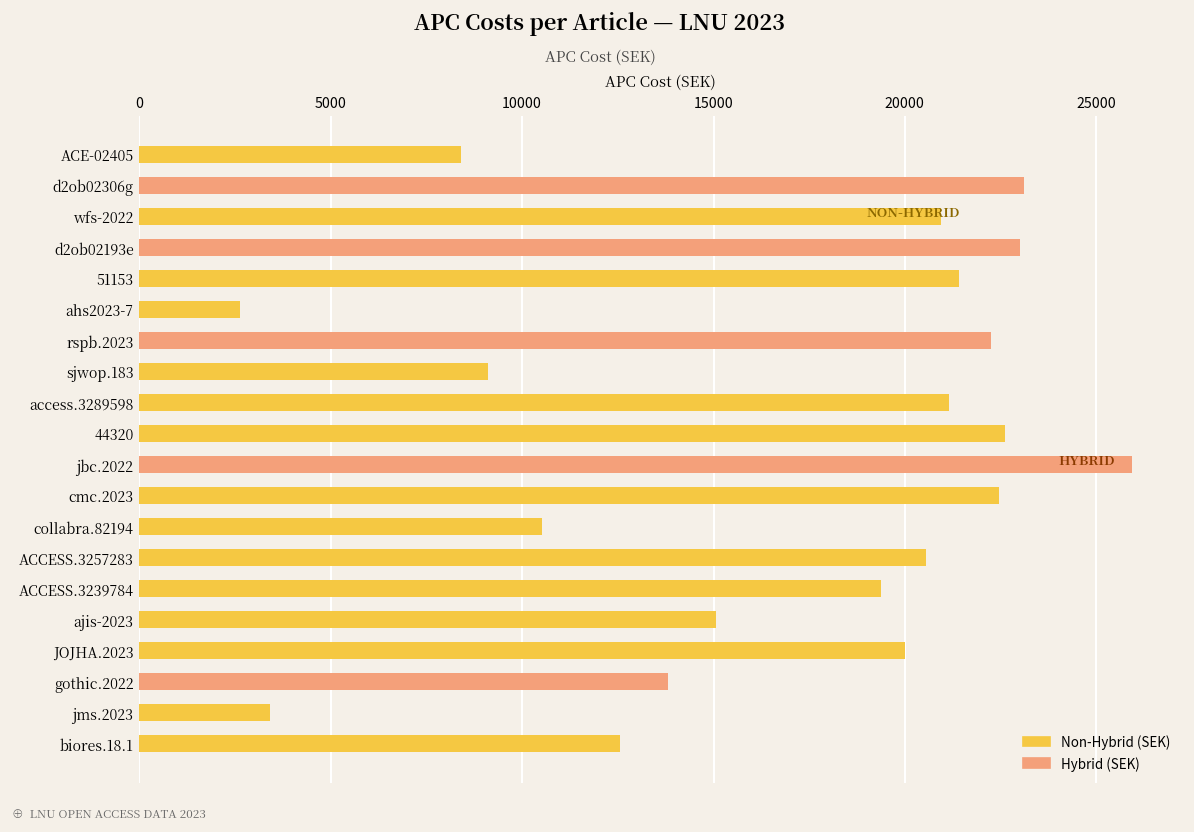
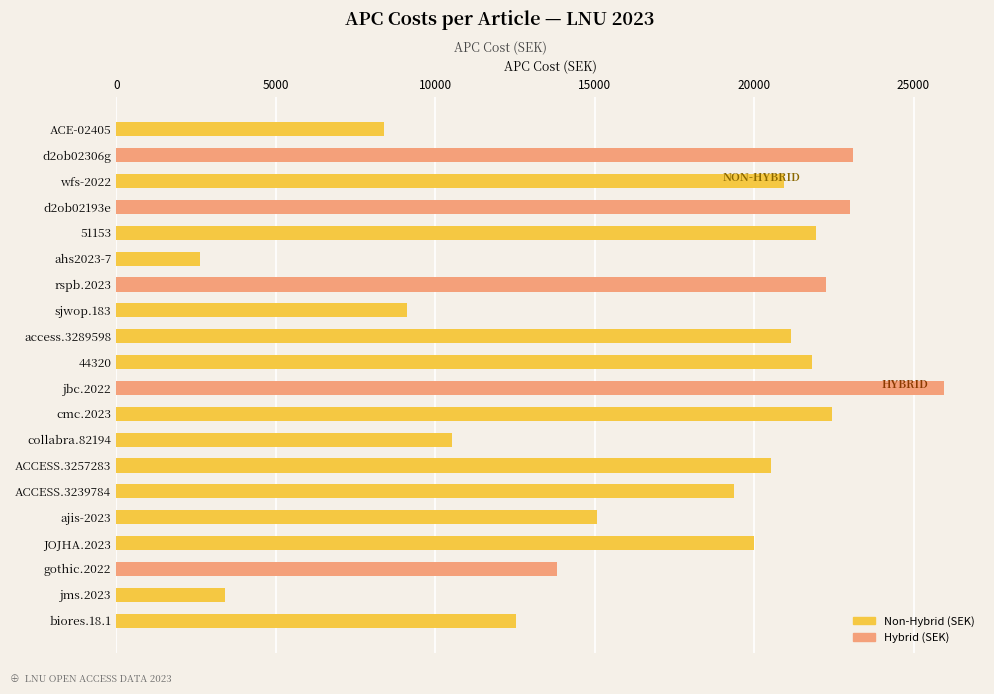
Non-Hybrid (SEK), 51153: 21400 -> 21900
Non-Hybrid (SEK), 44320: 22600 -> 21800
